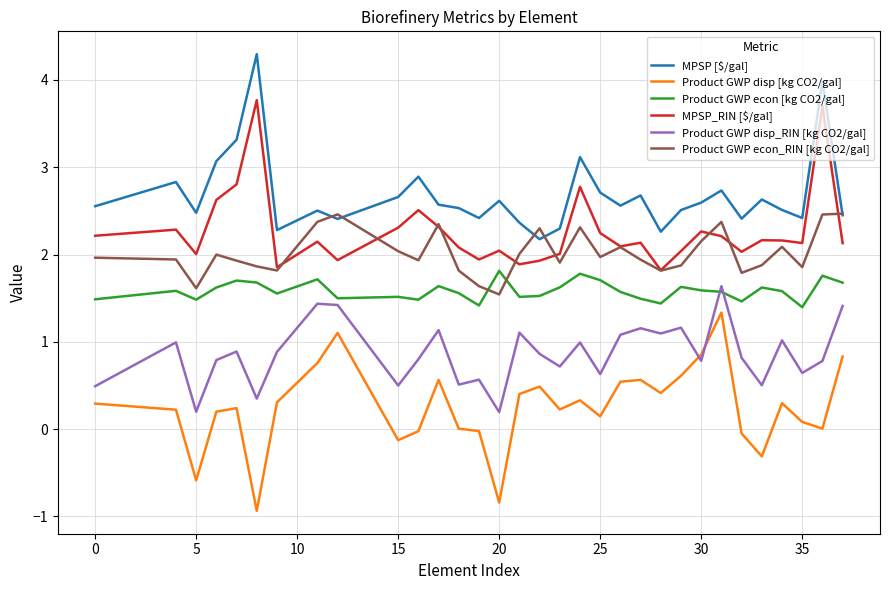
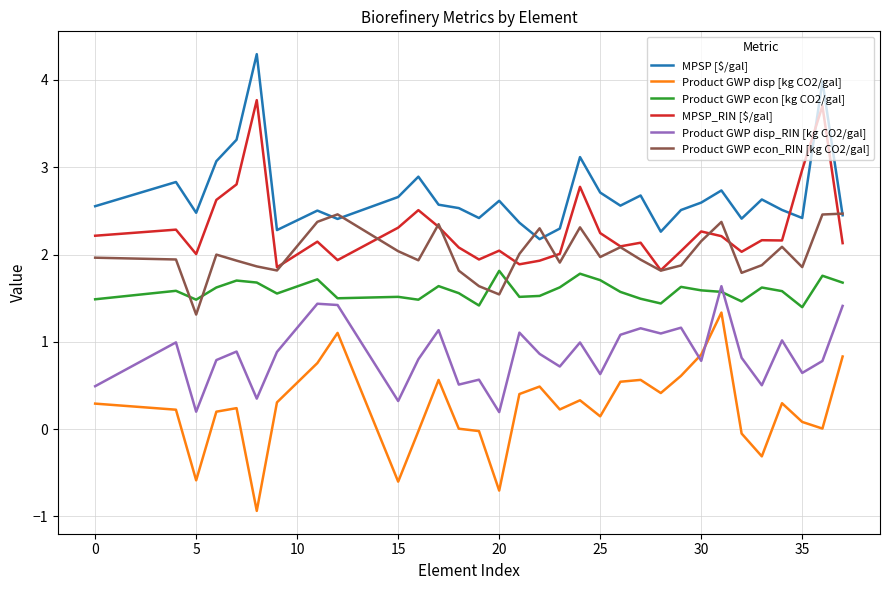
Product GWP econ_RIN [kg CO2/gal], 5: 1.6 -> 1.3
Product GWP disp [kg CO2/gal], 15: -0.1 -> -0.6
Product GWP disp_RIN [kg CO2/gal], 15: 0.5 -> 0.3
Product GWP disp [kg CO2/gal], 20: -0.8 -> -0.7
MPSP_RIN [$/gal], 35: 2.1 -> 3.0
